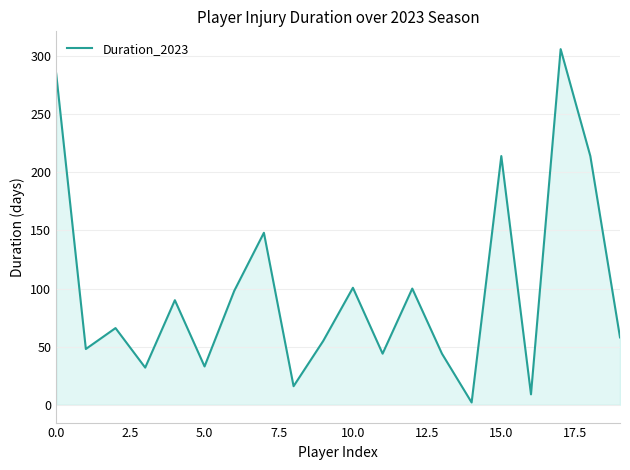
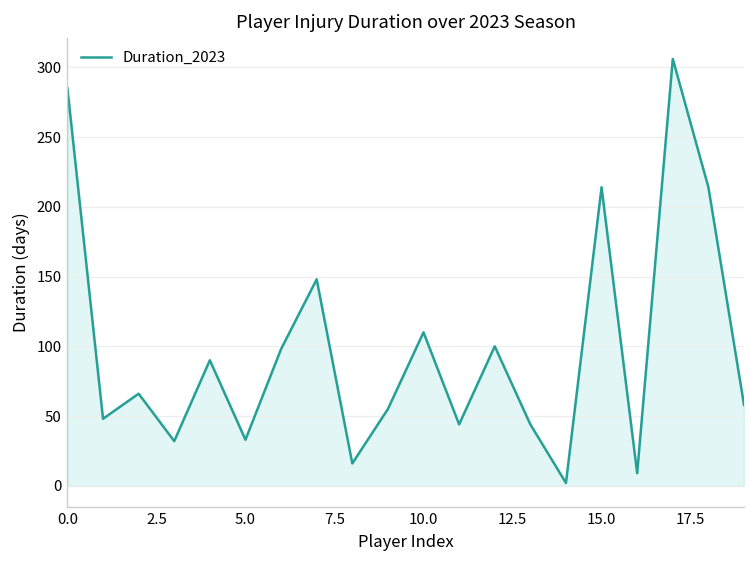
10.0: 101 -> 110
